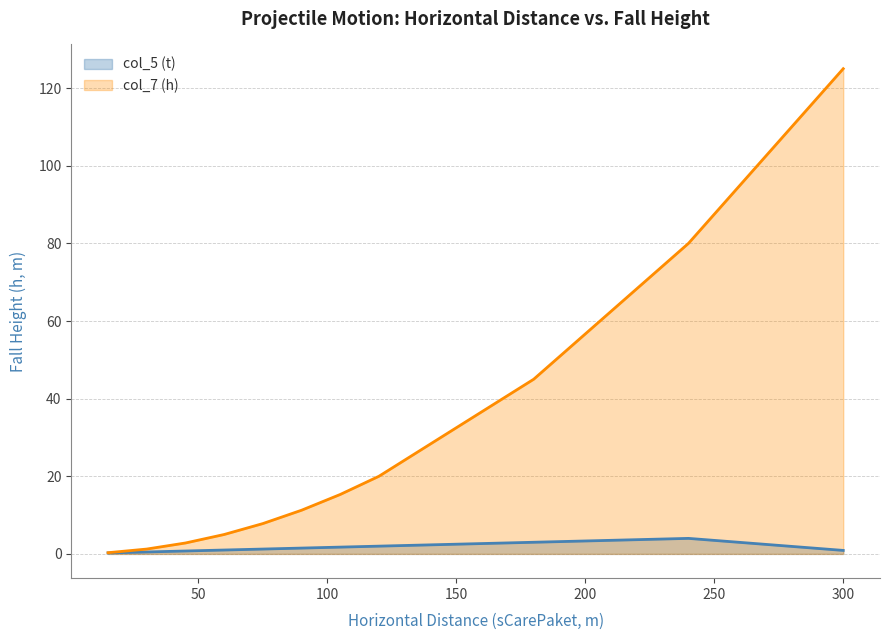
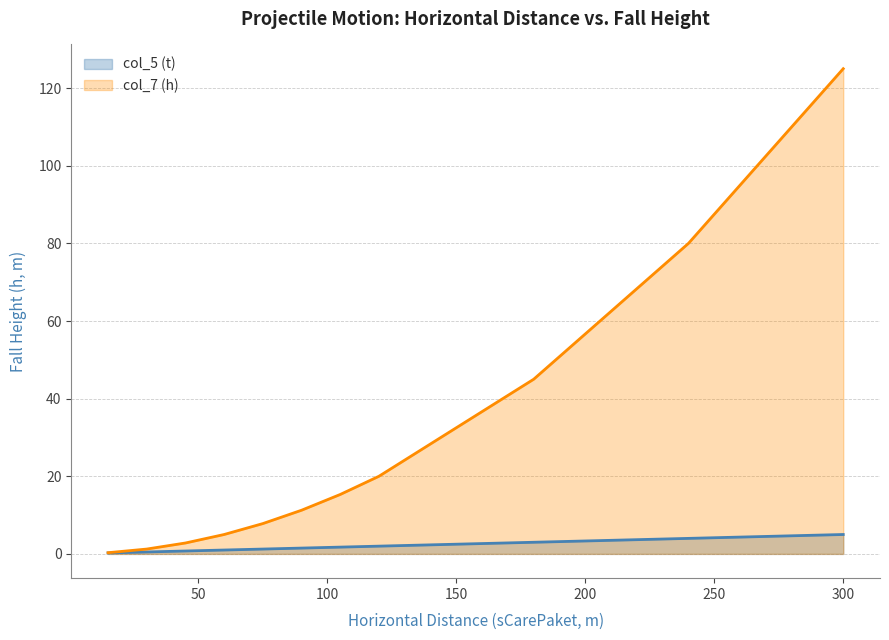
col_5 (t), 300: 1 -> 5
